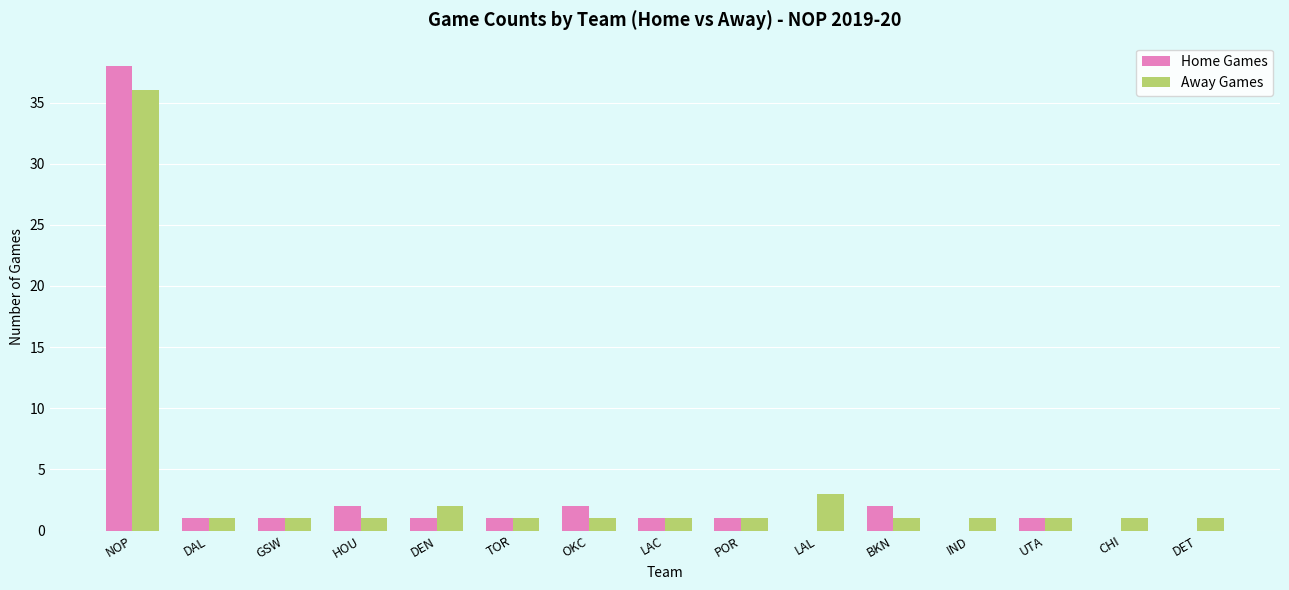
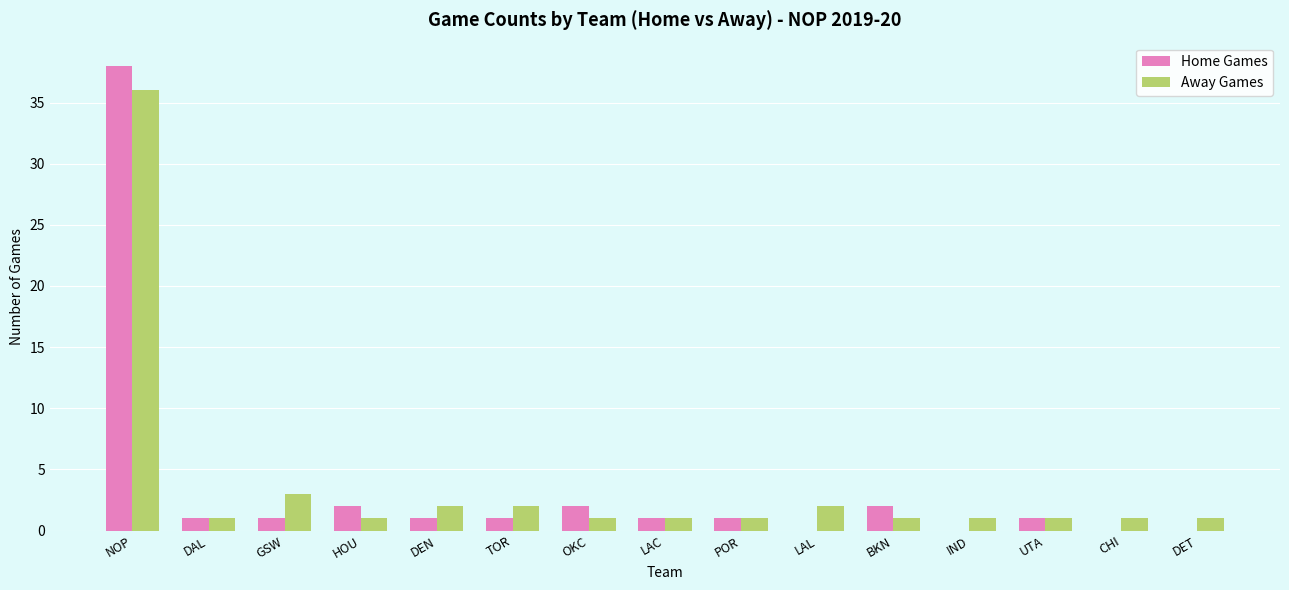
Away Games, GSW: 1 -> 3
Away Games, TOR: 1 -> 2
Away Games, LAL: 3 -> 2
